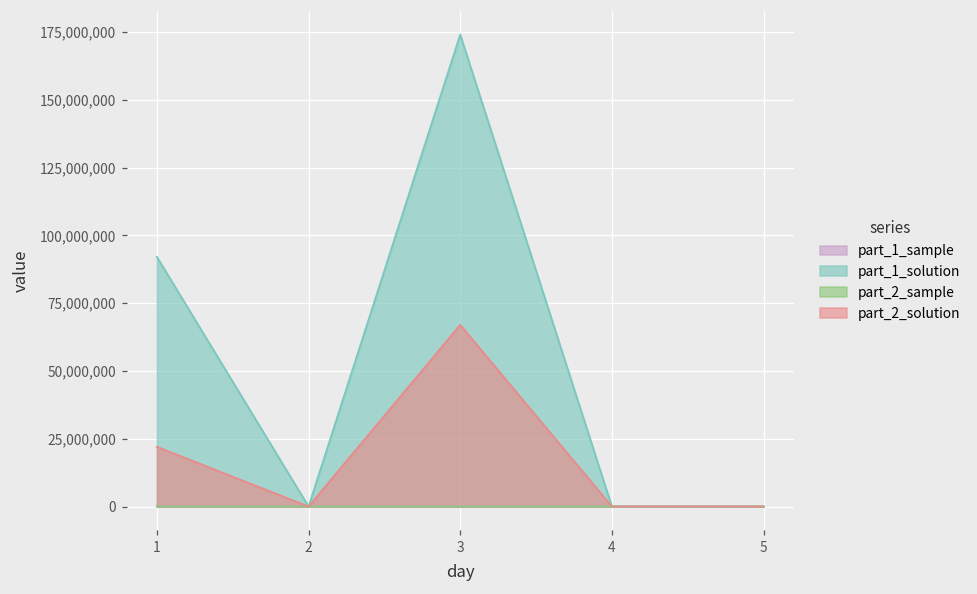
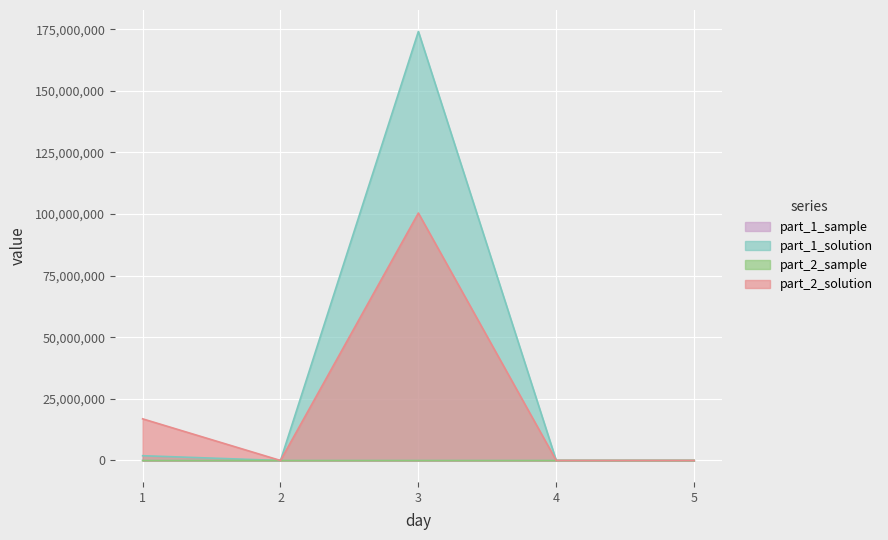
part_1_solution, 1: 92,000,000 -> 2,000,000
part_2_solution, 1: 22,000,000 -> 17,000,000
part_2_solution, 3: 67,000,000 -> 100,000,000
